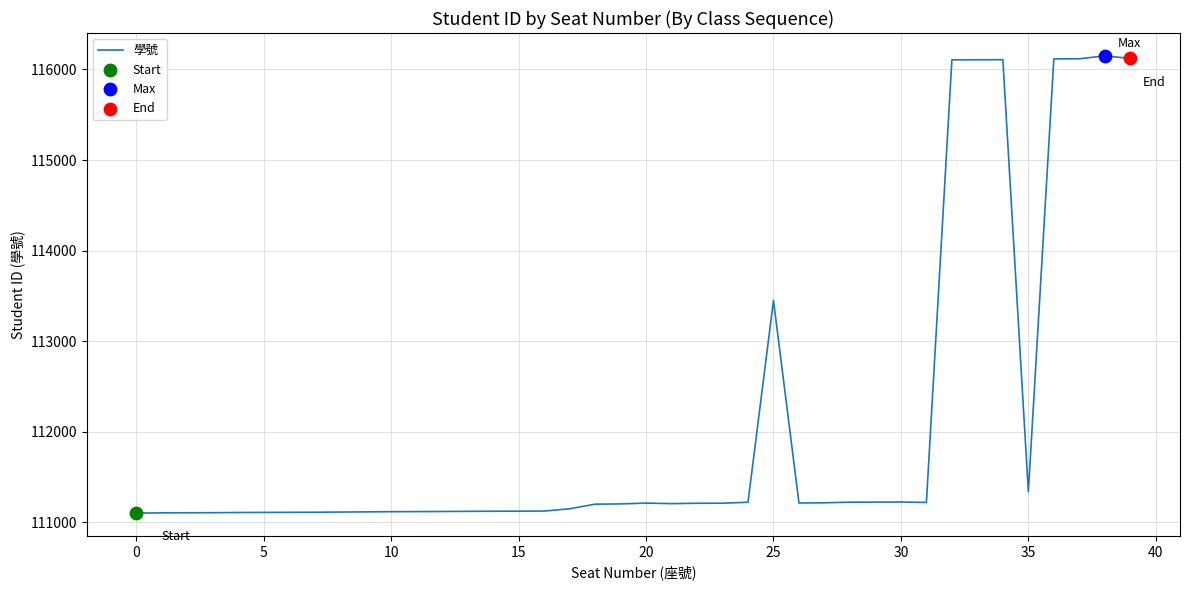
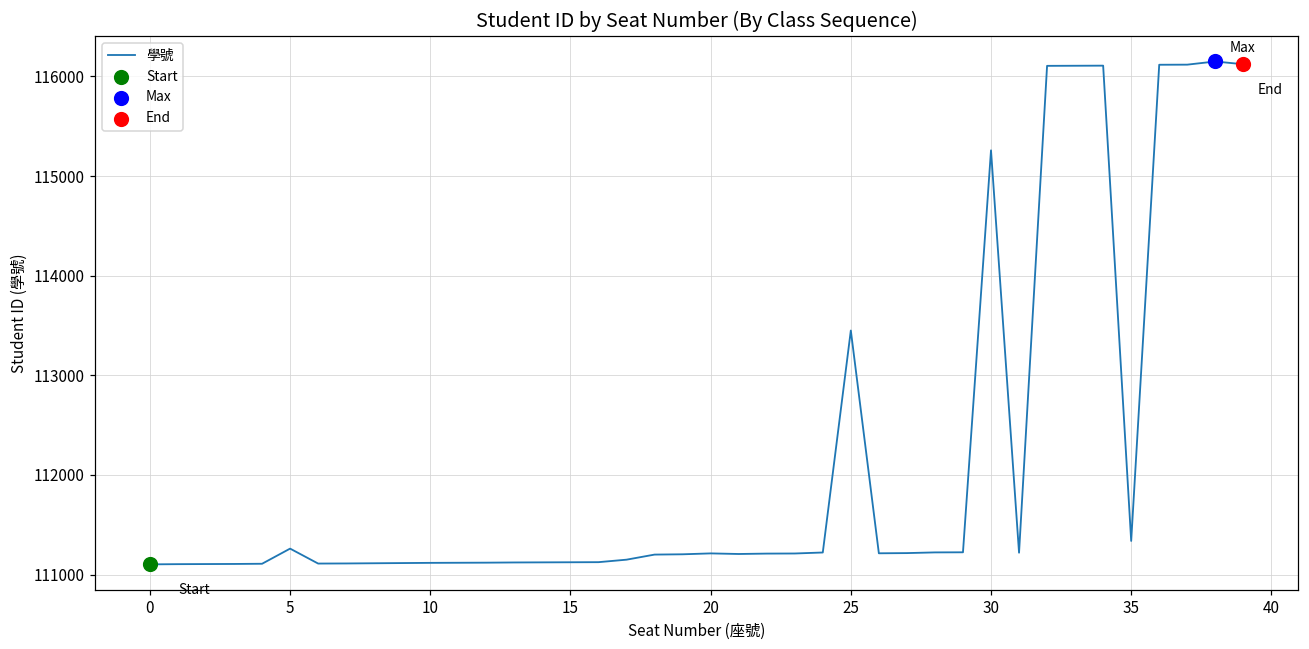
學號, 5: 111100 -> 111300
學號, 30: 111200 -> 115300
